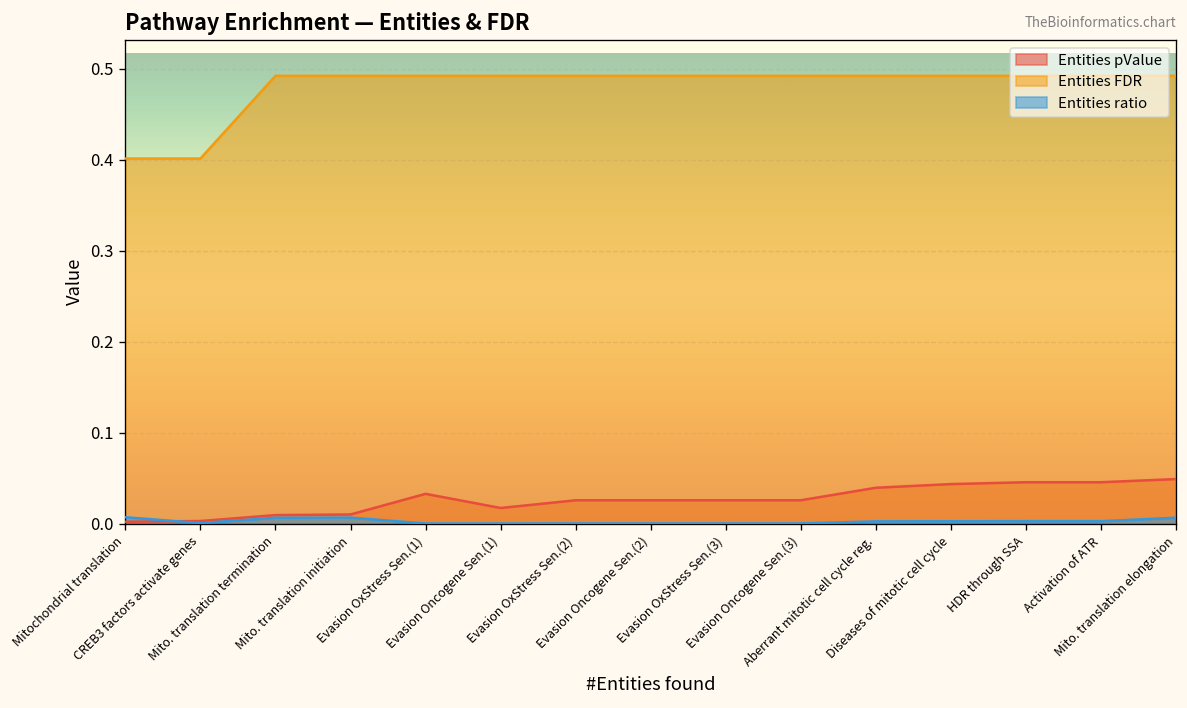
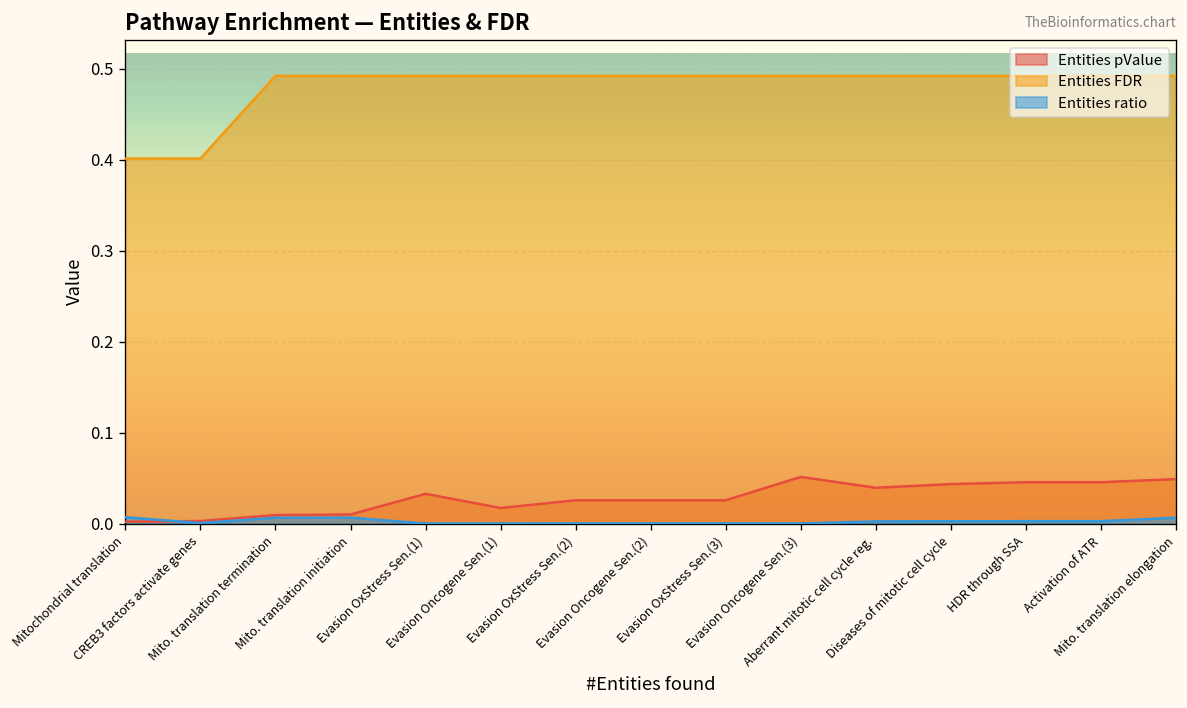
Entities pValue, Evasion Oncogene Sen.(3): 0.03 -> 0.05
